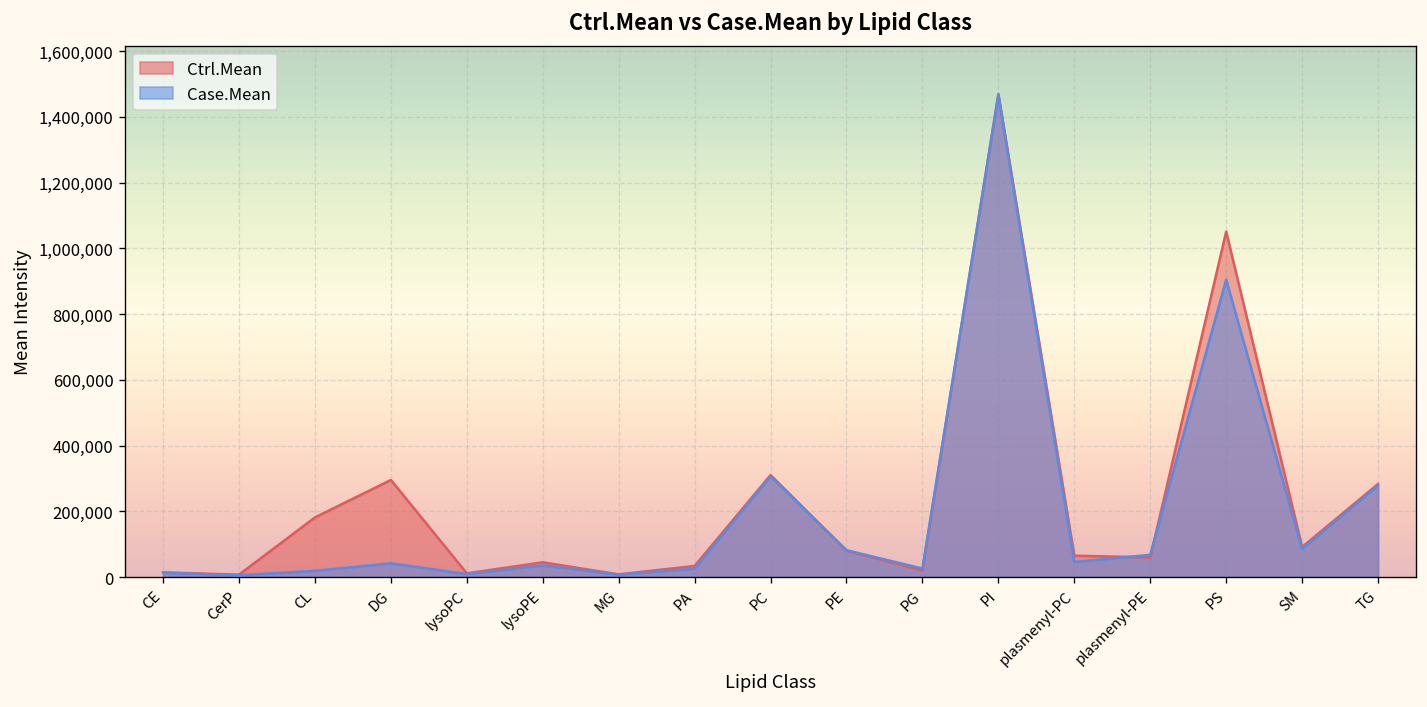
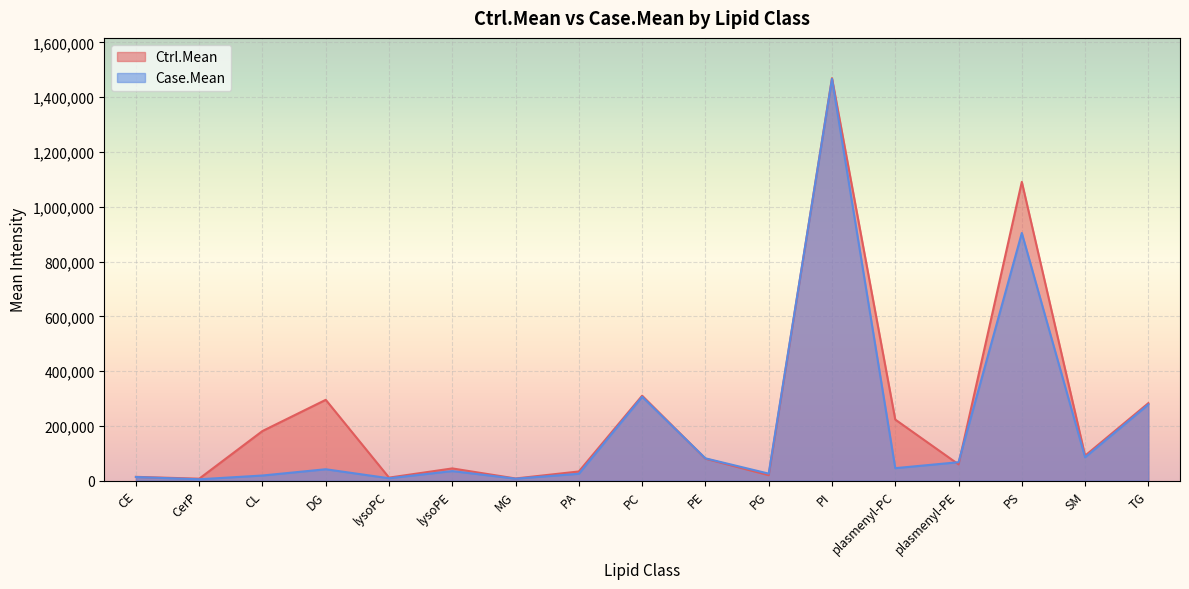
Ctrl.Mean, plasmenyl-PC: 60,000 -> 220,000
Ctrl.Mean, PS: 1,050,000 -> 1,090,000
